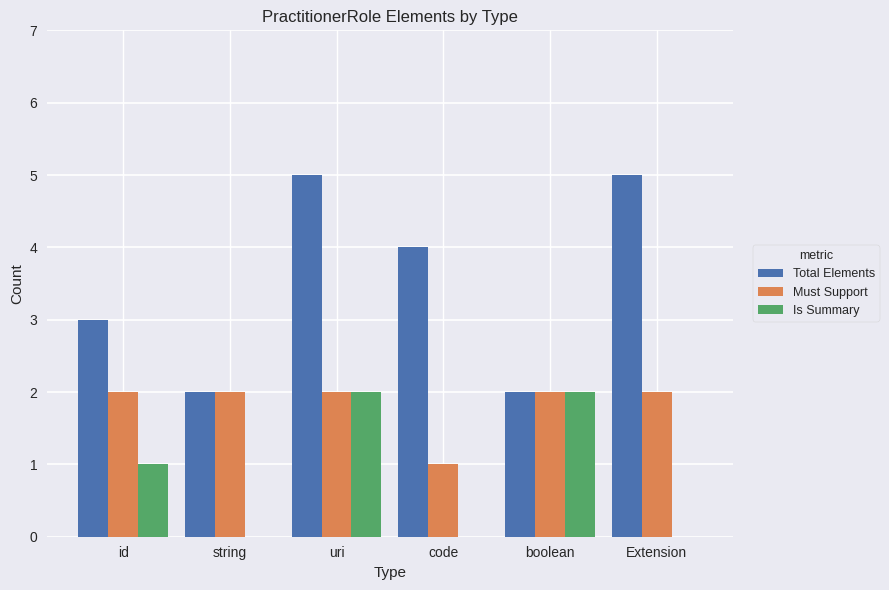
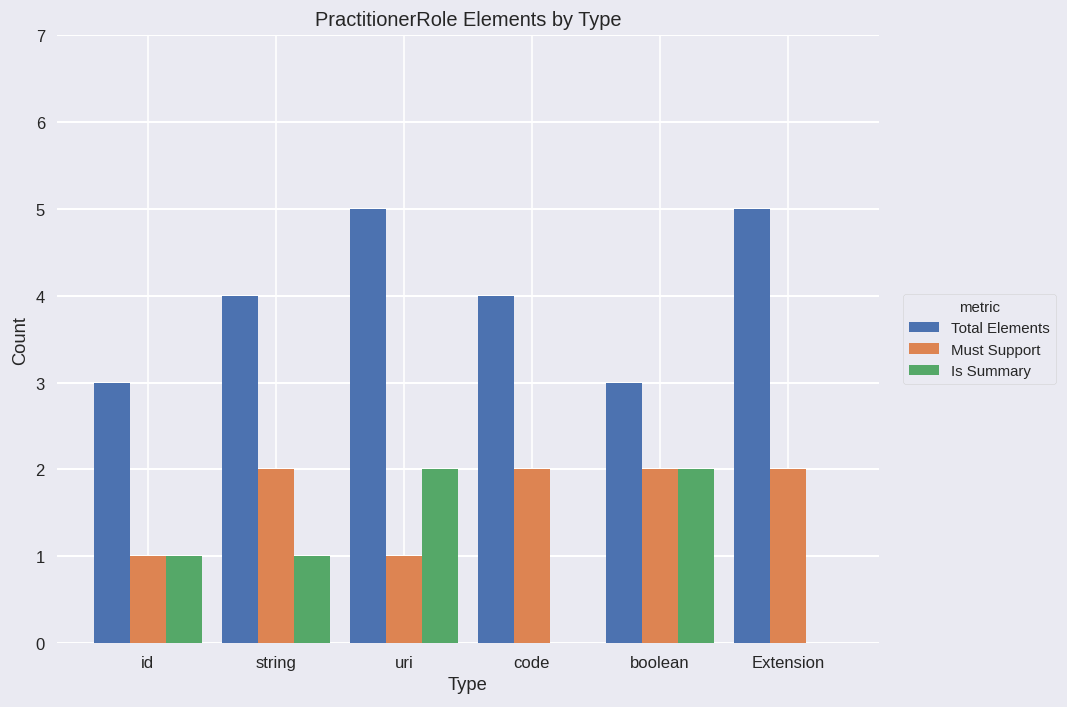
Must Support, id: 2 -> 1
Total Elements, string: 2 -> 4
Is Summary, string: 0 -> 1
Must Support, uri: 2 -> 1
Must Support, code: 1 -> 2
Total Elements, boolean: 2 -> 3
